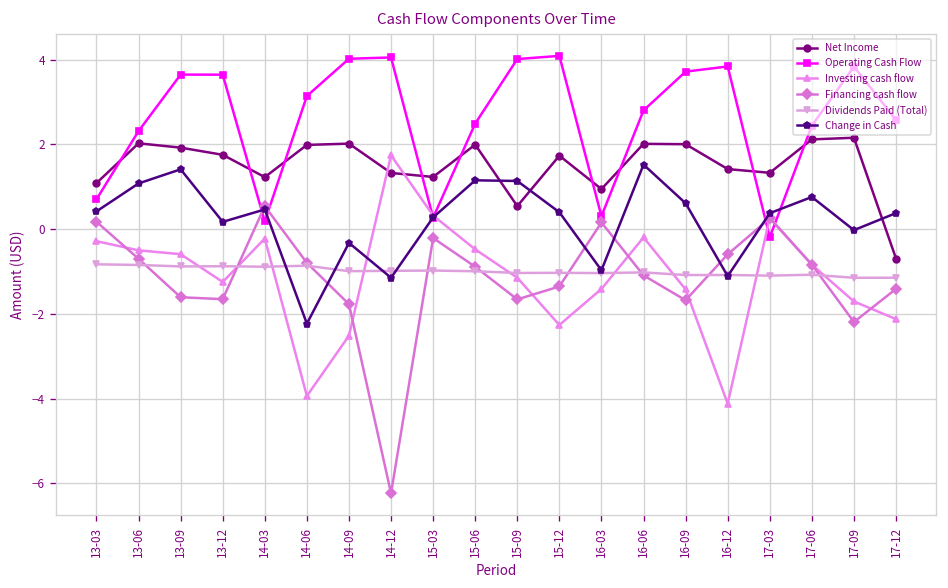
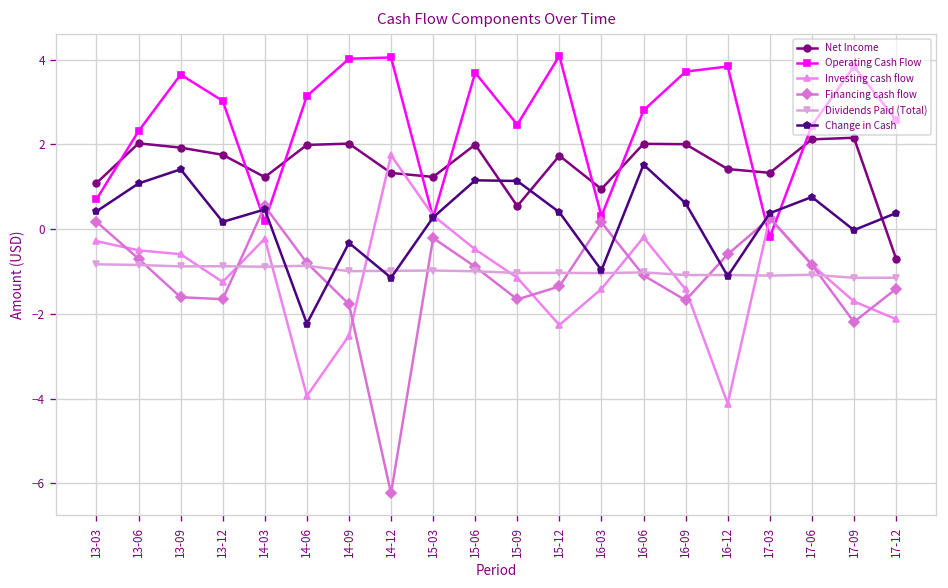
Operating Cash Flow, 13-12: 3.6 -> 3.0
Operating Cash Flow, 15-06: 2.5 -> 3.7
Operating Cash Flow, 15-09: 4.0 -> 2.5
